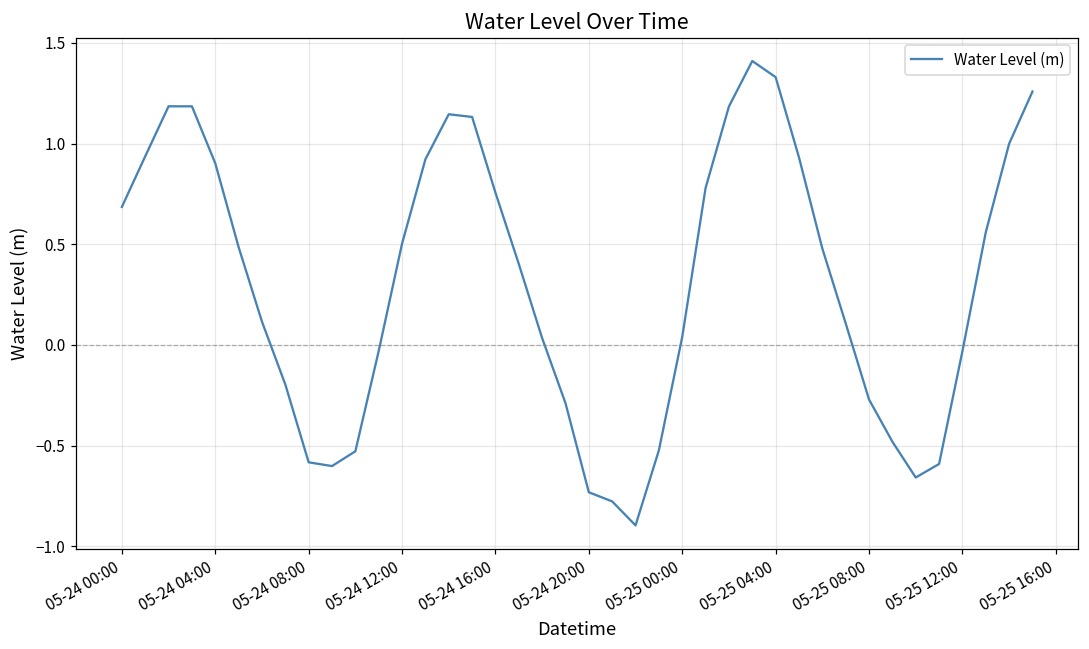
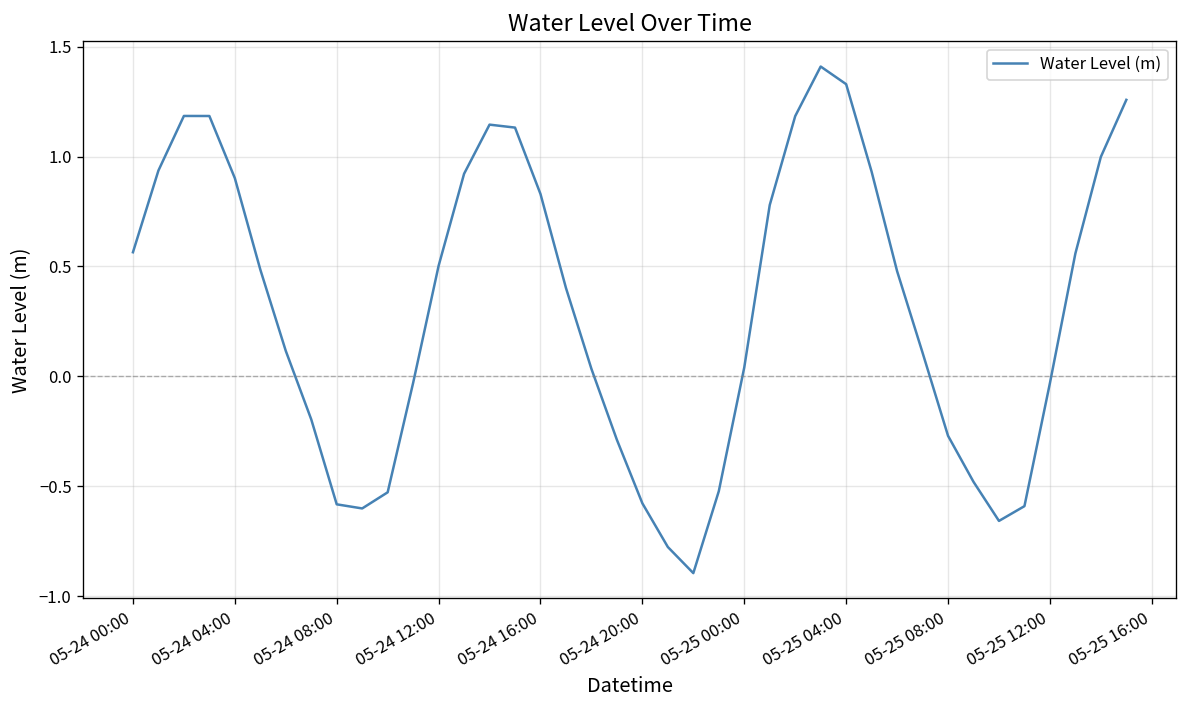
05-24 00:00: 0.69 -> 0.56
05-24 16:00: 0.76 -> 0.83
05-24 20:00: -0.73 -> -0.58
